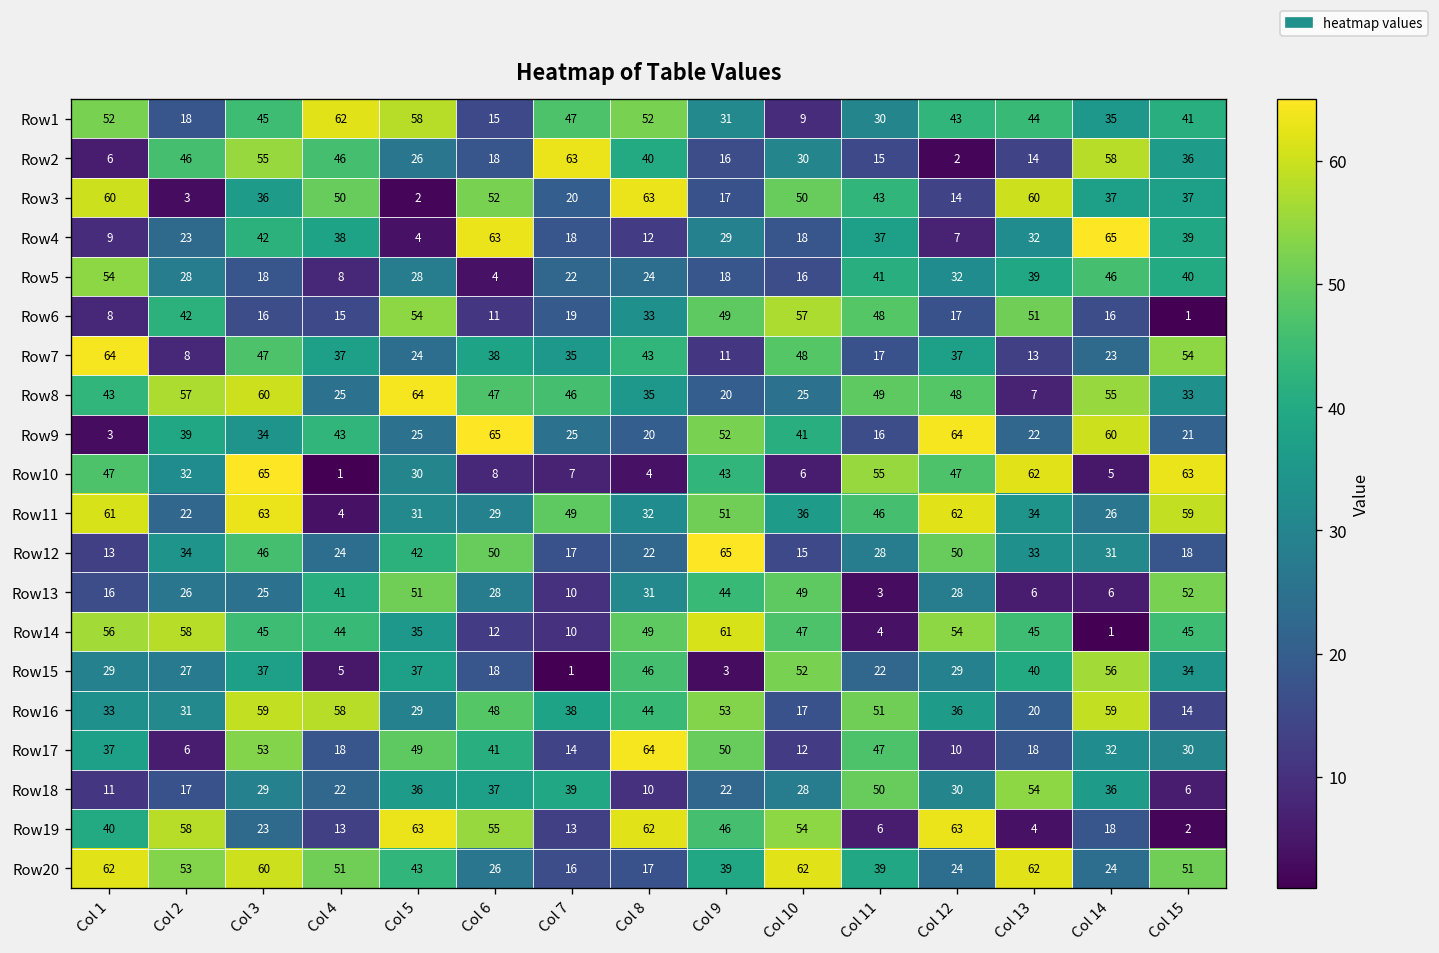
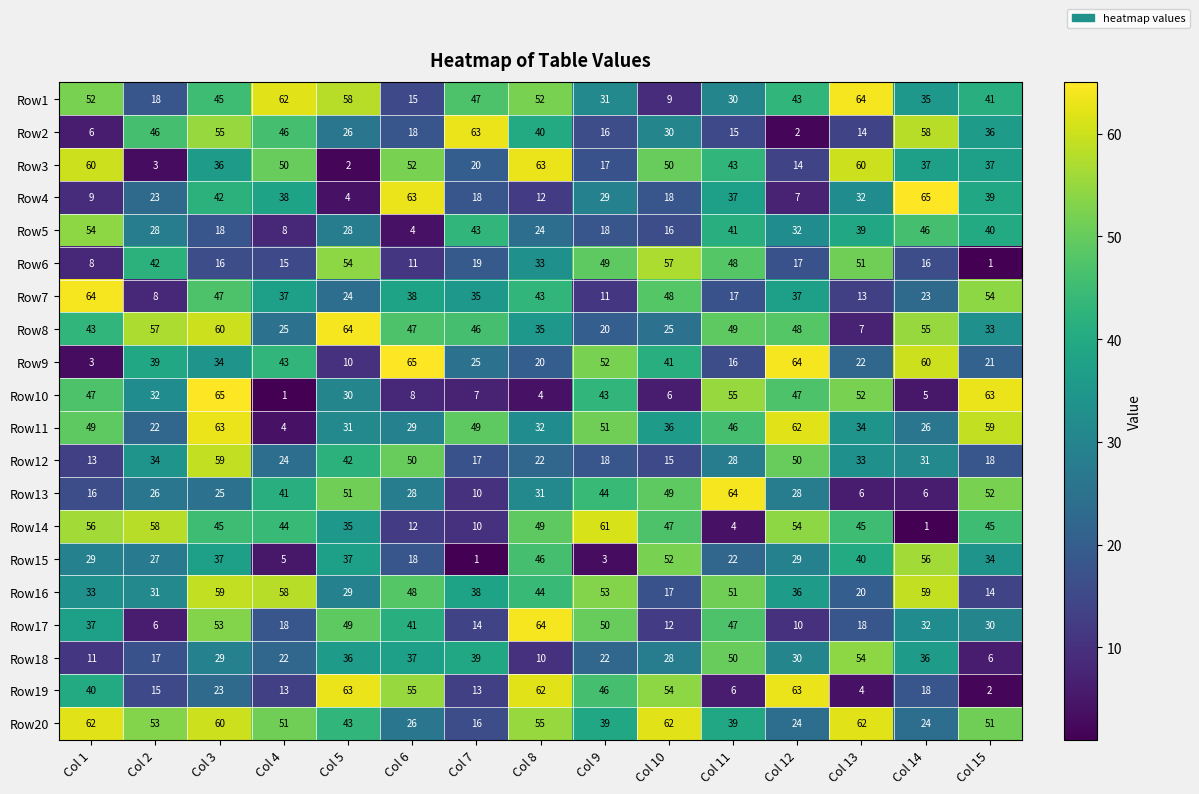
Row1, Col 13: 44 -> 64
Row5, Col 7: 22 -> 43
Row9, Col 5: 25 -> 10
Row10, Col 13: 62 -> 52
Row11, Col 1: 61 -> 49
Row12, Col 3: 46 -> 59
Row12, Col 9: 65 -> 18
Row13, Col 11: 3 -> 64
Row19, Col 2: 58 -> 15
Row20, Col 8: 17 -> 55
